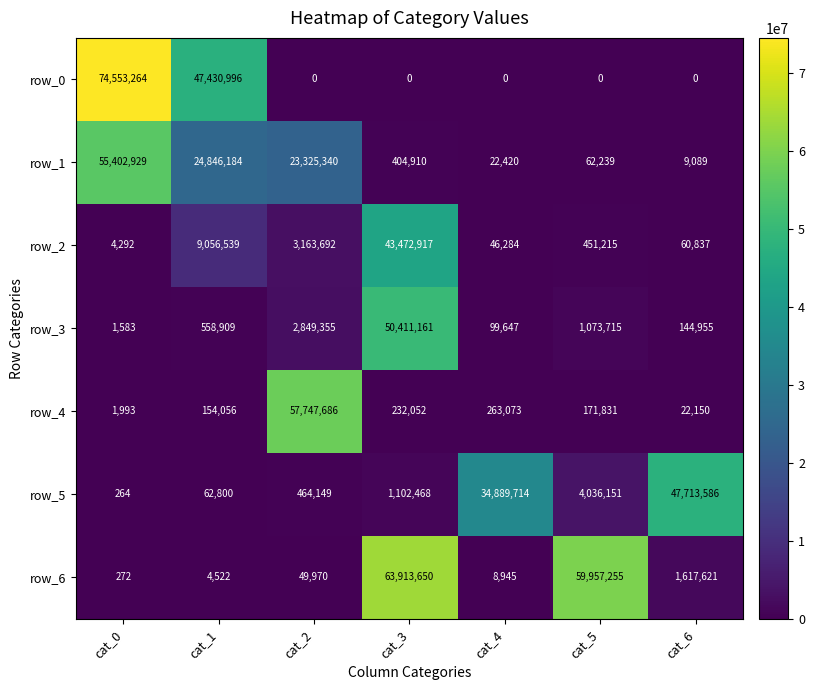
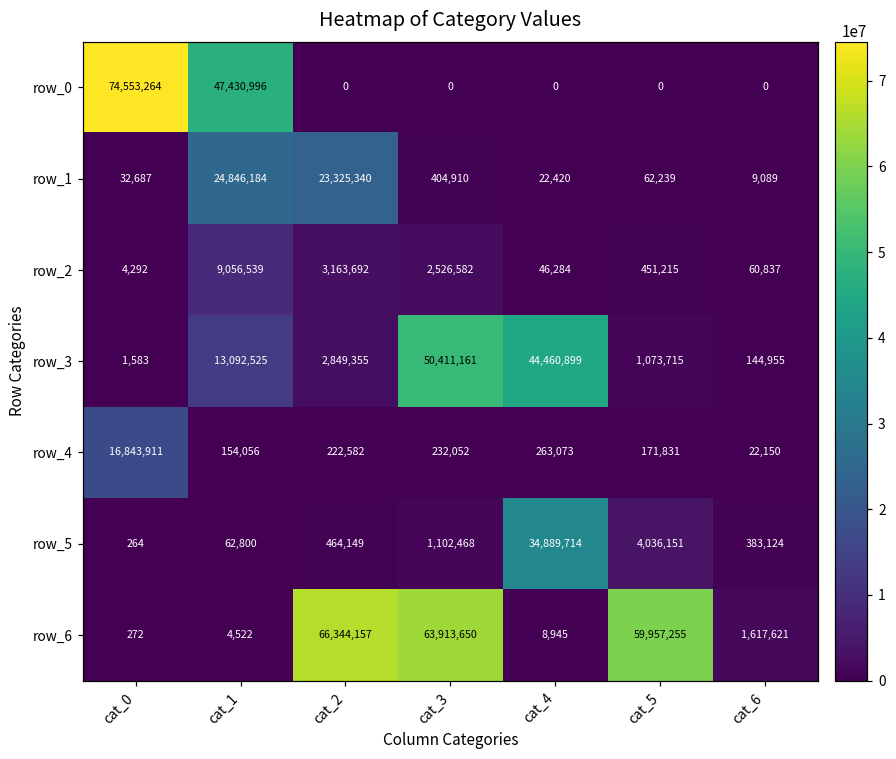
row_1, cat_0: 55,402,929 -> 32,687
row_2, cat_3: 43,472,917 -> 2,526,582
row_3, cat_1: 558,909 -> 13,092,525
row_3, cat_4: 99,647 -> 44,460,899
row_4, cat_0: 1,993 -> 16,843,911
row_4, cat_2: 57,747,686 -> 222,582
row_5, cat_6: 47,713,586 -> 383,124
row_6, cat_2: 49,970 -> 66,344,157
